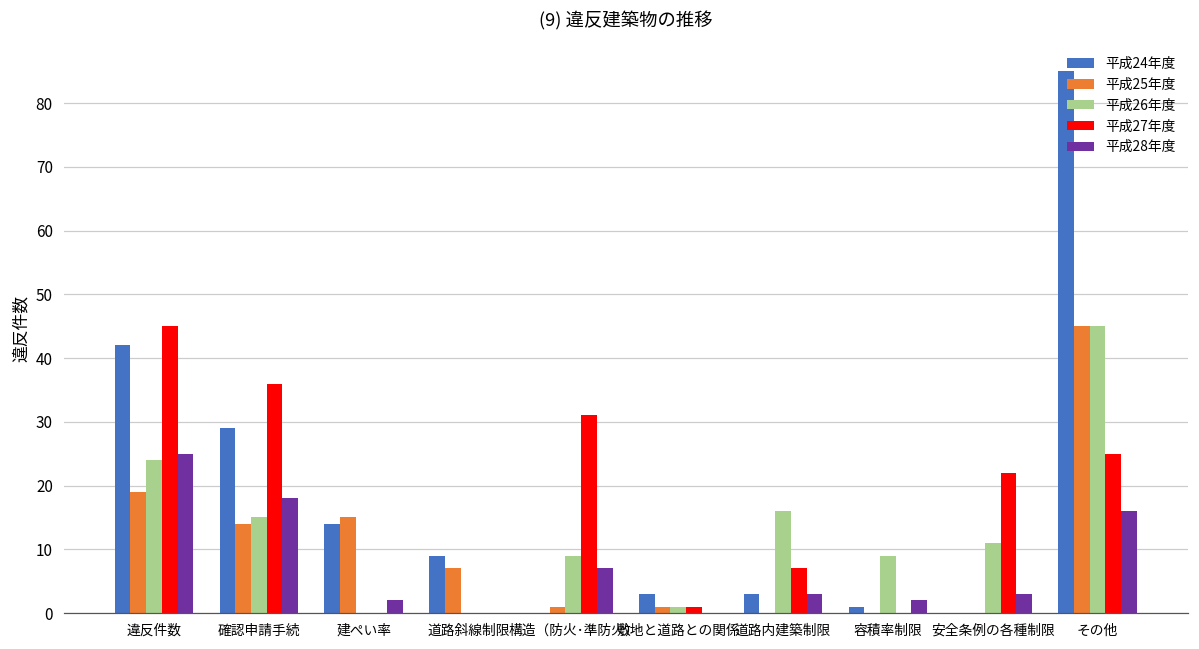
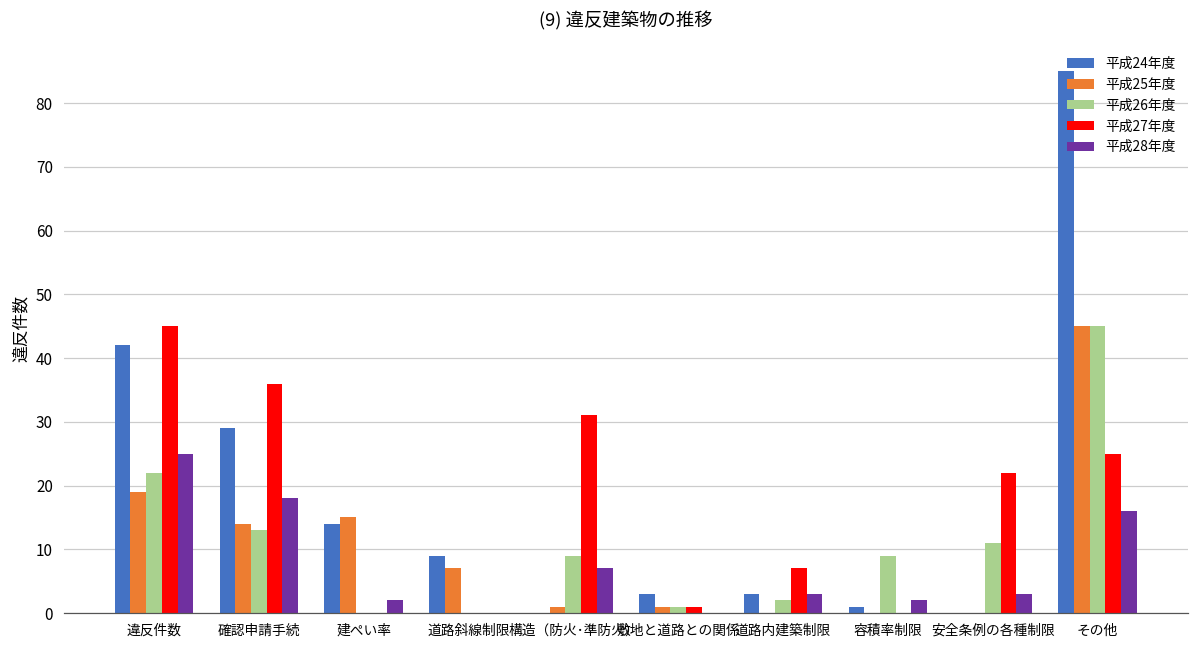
平成26年度, 違反件数: 24 -> 22
平成26年度, 確認申請手続: 15 -> 13
平成26年度, 道路内建築制限: 16 -> 2
